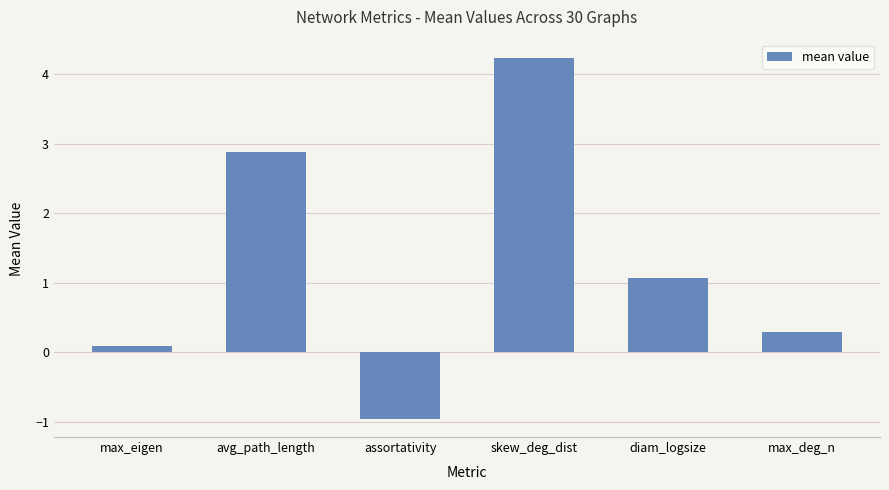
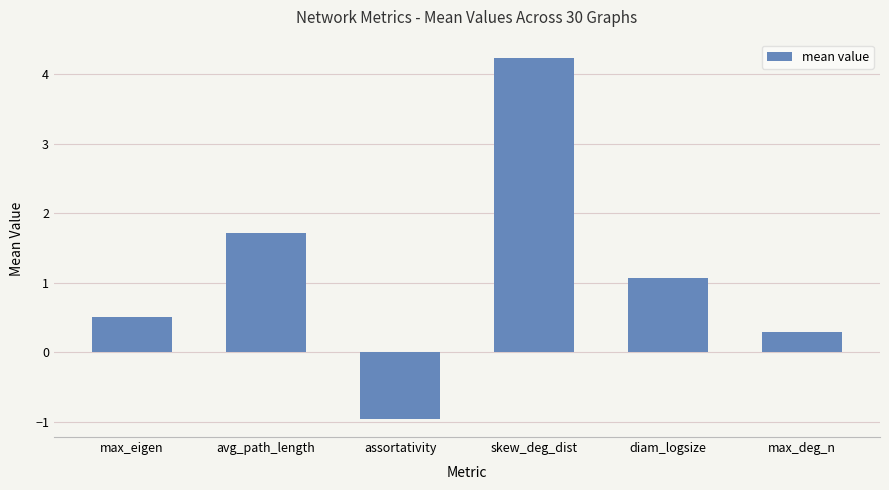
max_eigen: 0.1 -> 0.5
avg_path_length: 2.9 -> 1.7
